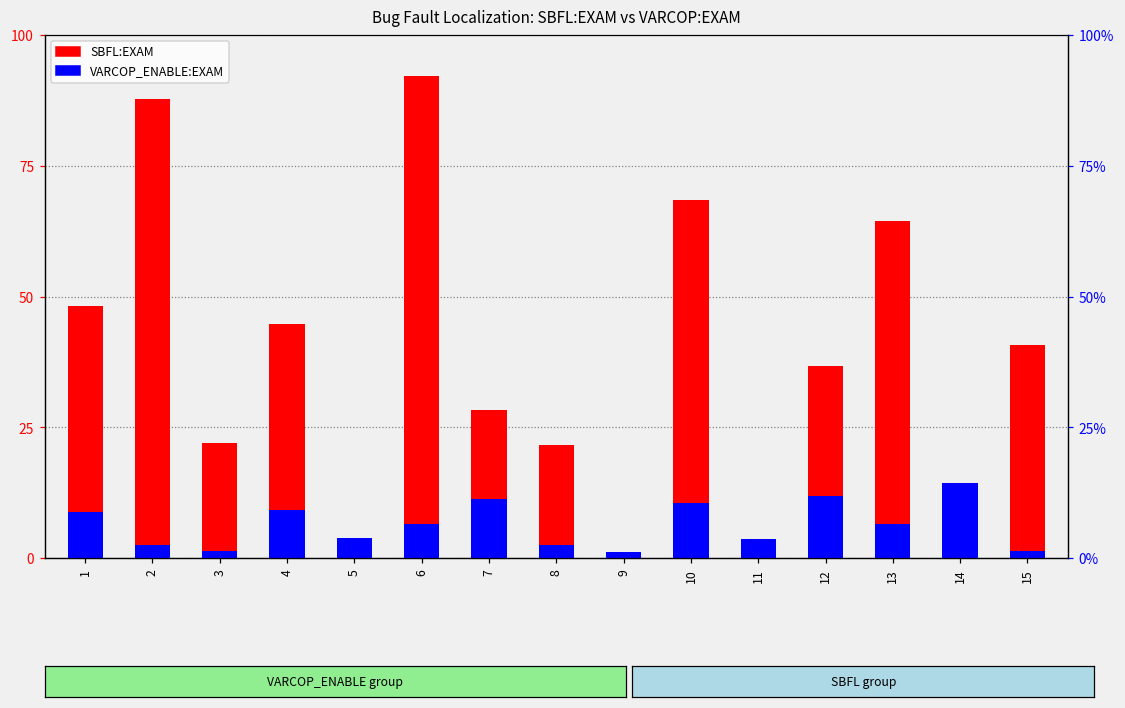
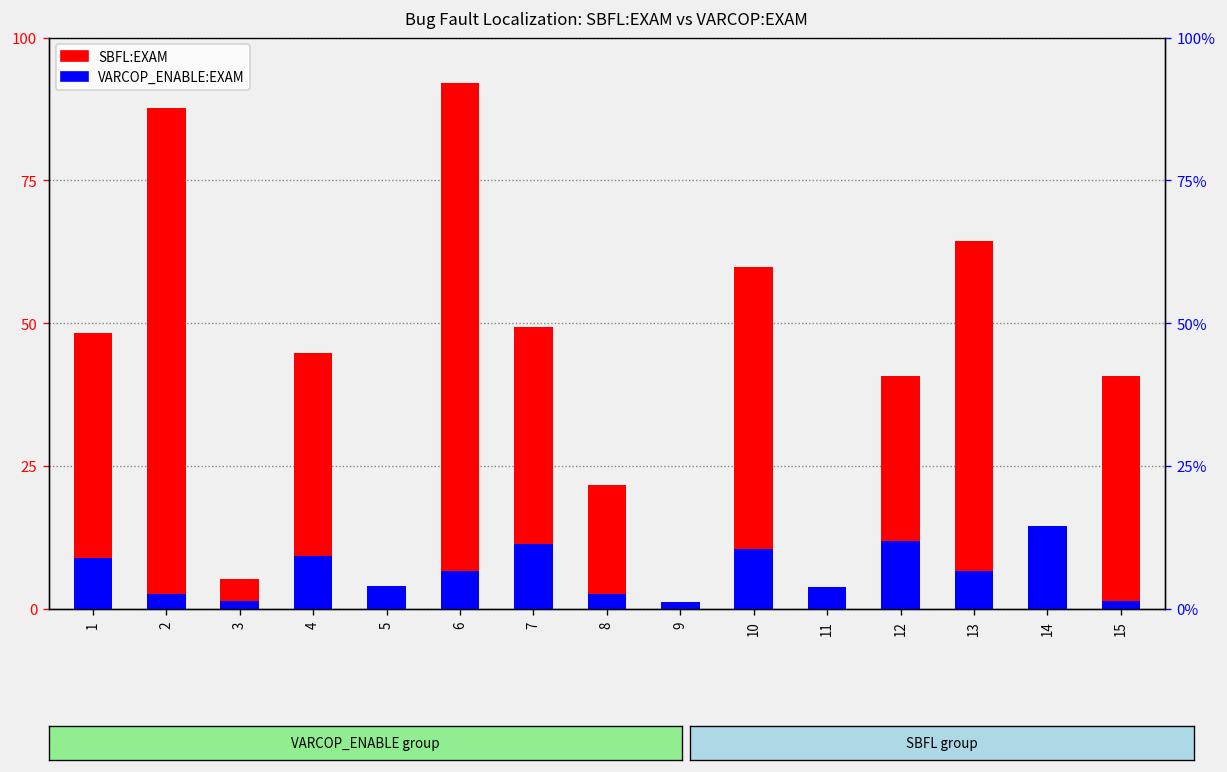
SBFL:EXAM, 3: 22 -> 5
SBFL:EXAM, 7: 28 -> 49
SBFL:EXAM, 10: 68 -> 60
SBFL:EXAM, 12: 37 -> 41
